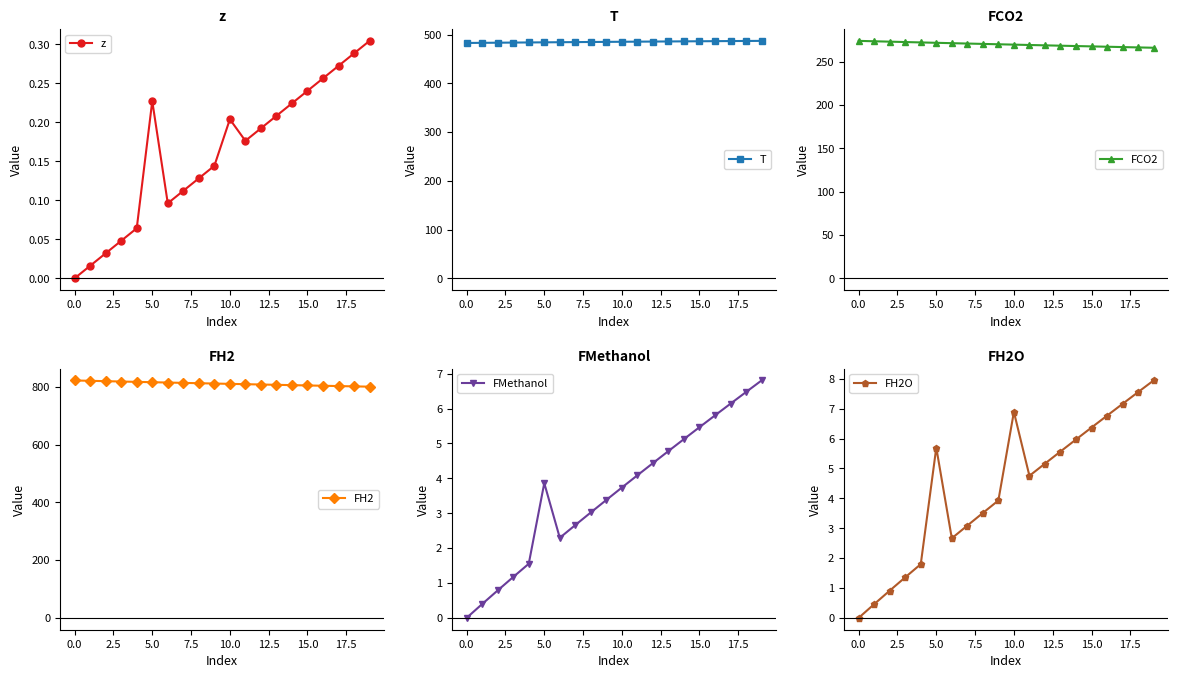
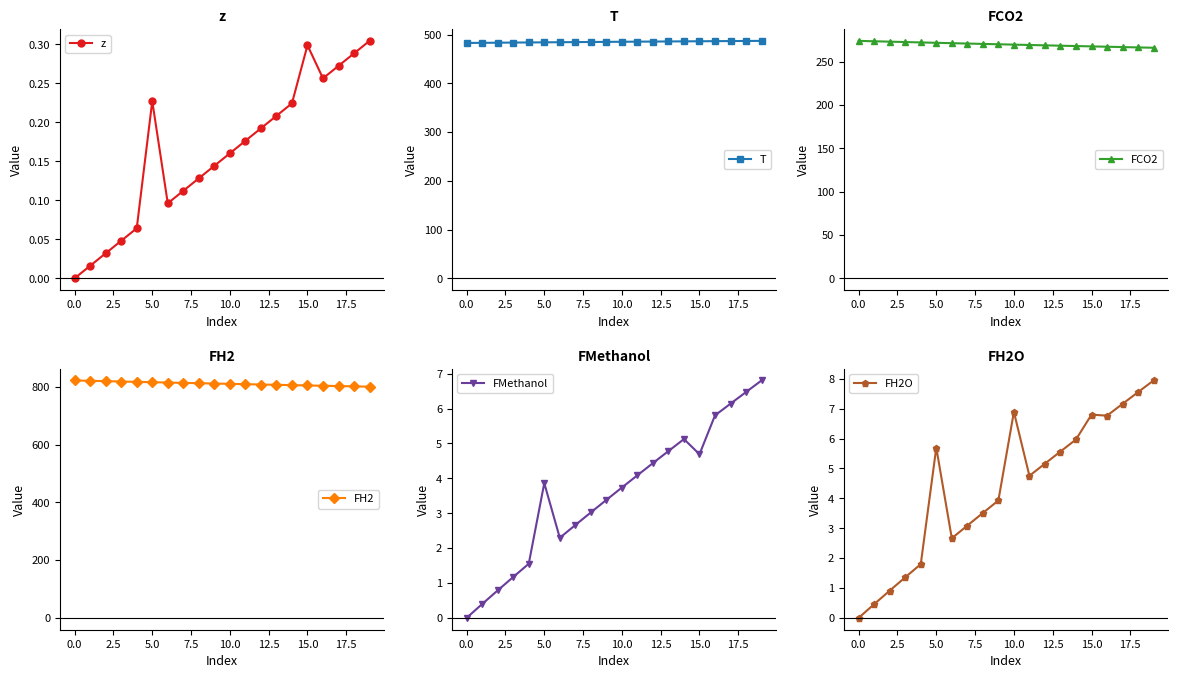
z, 10.0: 0.20 -> 0.16
z, 15.0: 0.24 -> 0.30
FMethanol, 15.0: 5.5 -> 4.7
FH2O, 15.0: 6.4 -> 6.8
